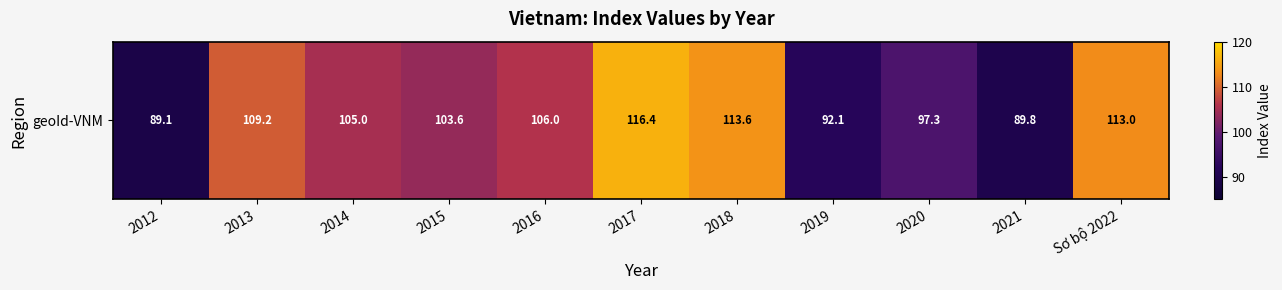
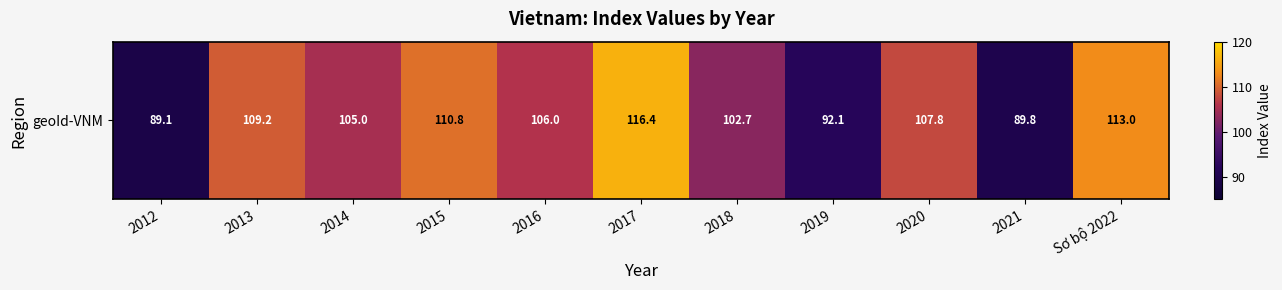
geoId-VNM, 2015: 103.6 -> 110.8
geoId-VNM, 2018: 113.6 -> 102.7
geoId-VNM, 2020: 97.3 -> 107.8
